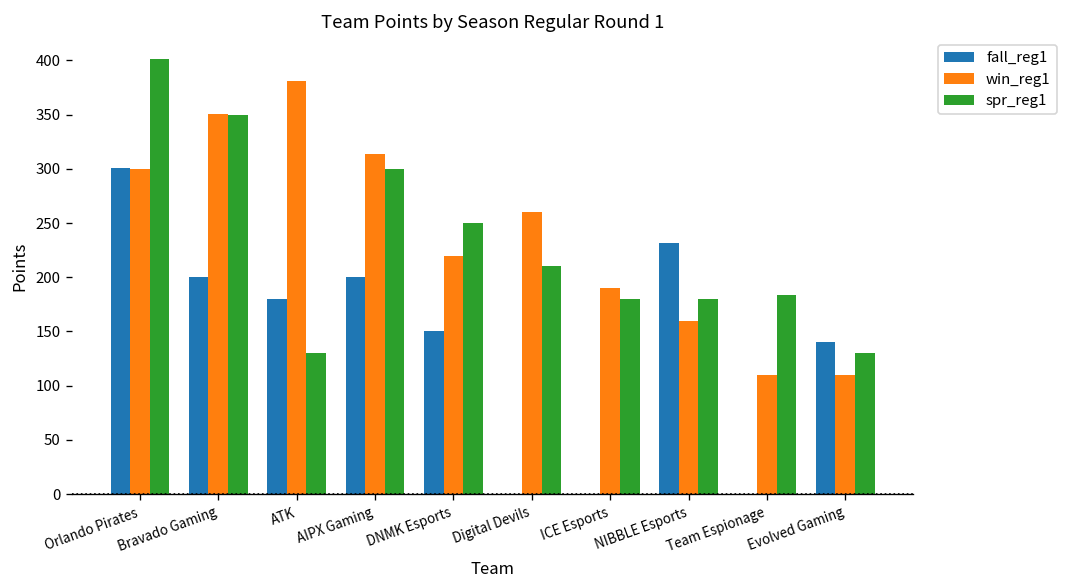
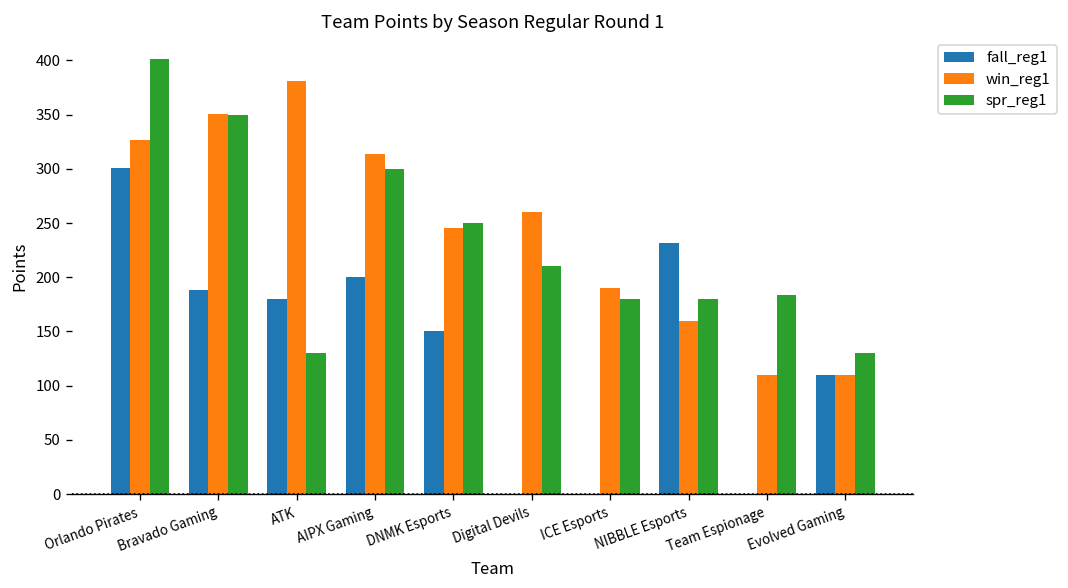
win_reg1, Orlando Pirates: 300 -> 330
fall_reg1, Bravado Gaming: 200 -> 190
win_reg1, DNMK Esports: 220 -> 250
fall_reg1, Evolved Gaming: 140 -> 110
